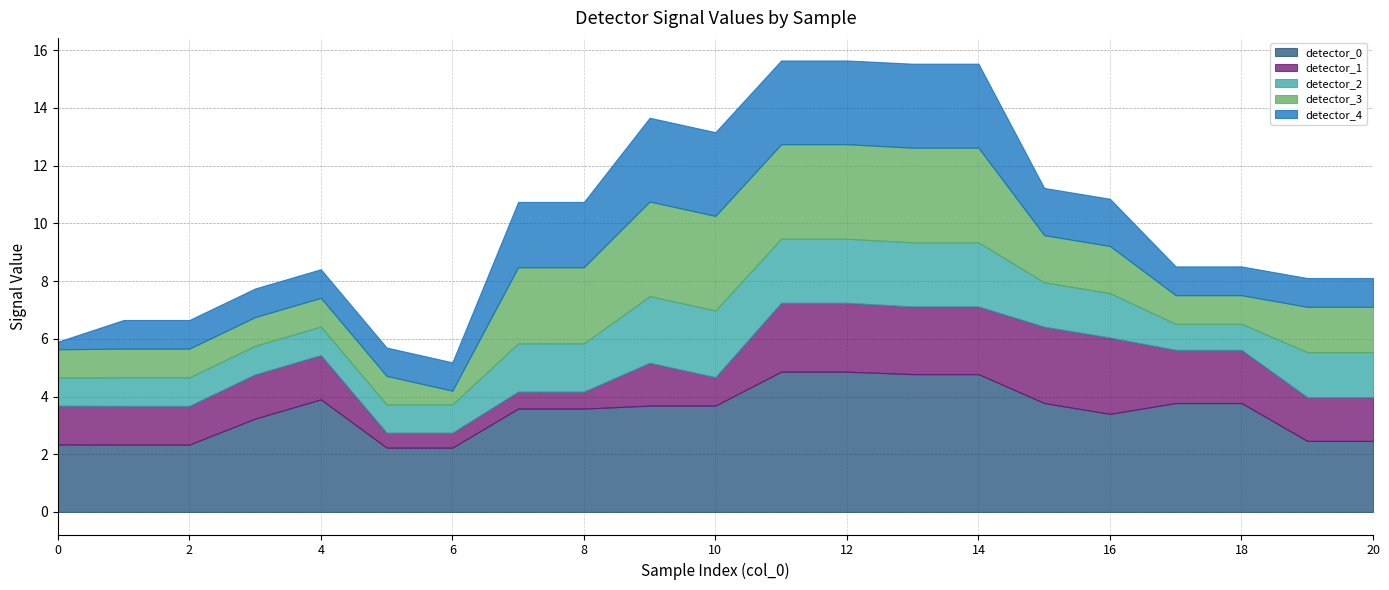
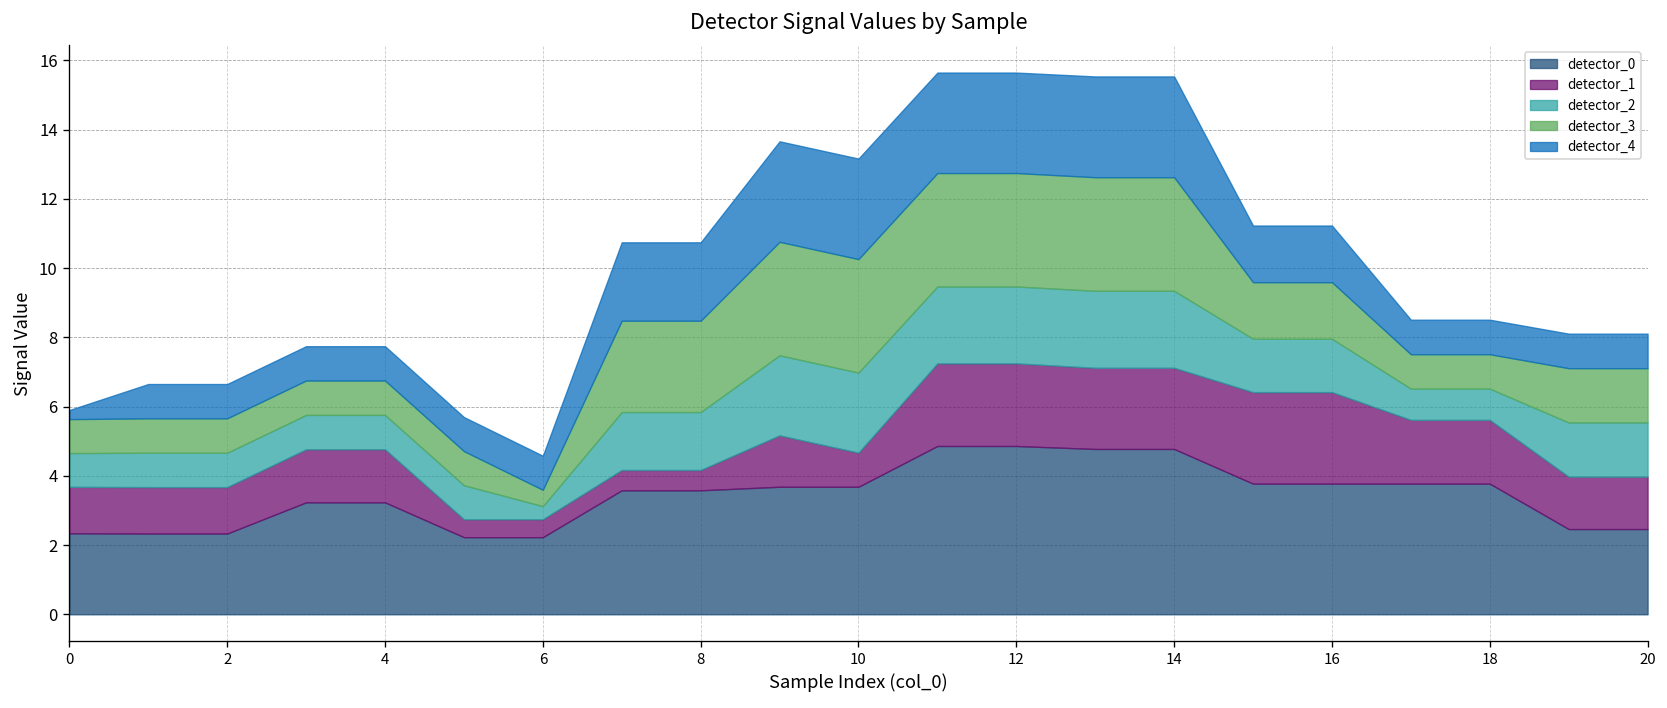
detector_0, 4: 3.9 -> 3.2
detector_2, 6: 1.0 -> 0.4
detector_0, 16: 3.4 -> 3.8
